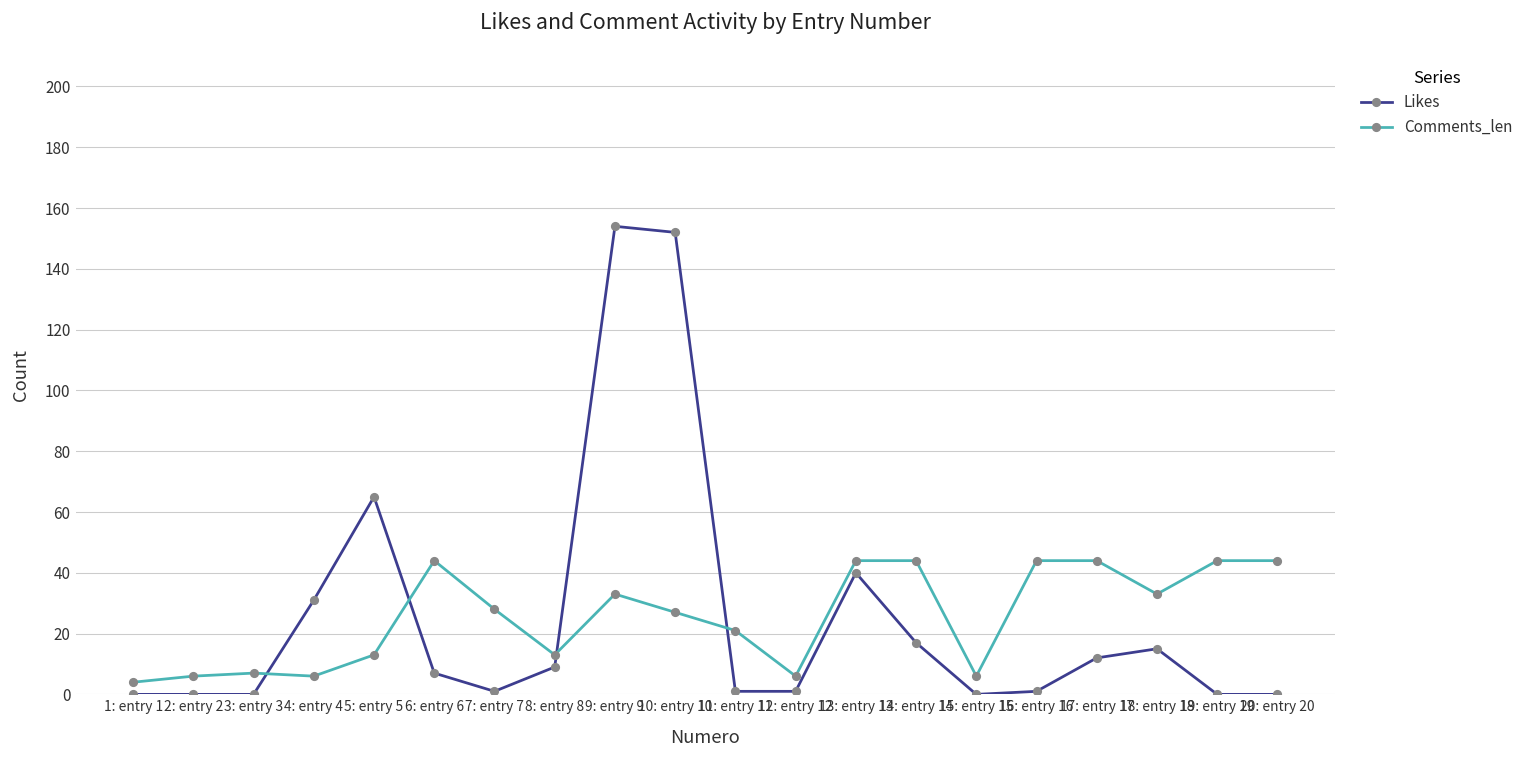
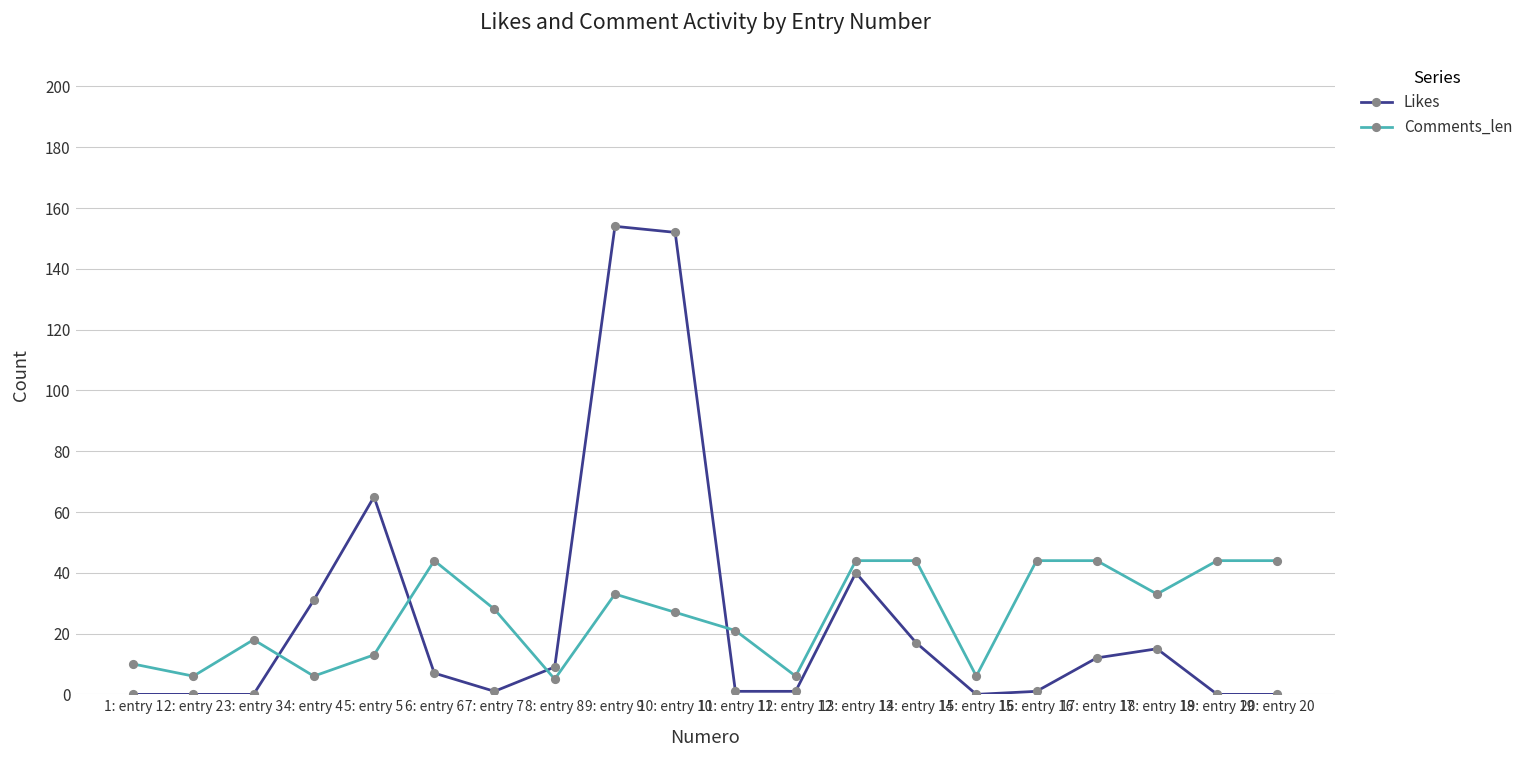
Comments_len, 1: entry 1: 4 -> 10
Comments_len, 3: entry 3: 7 -> 18
Comments_len, 8: entry 8: 13 -> 5
